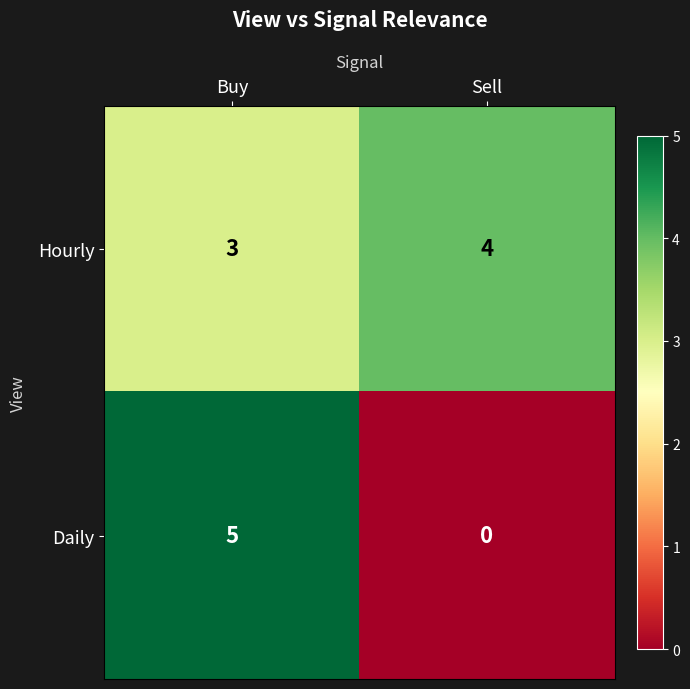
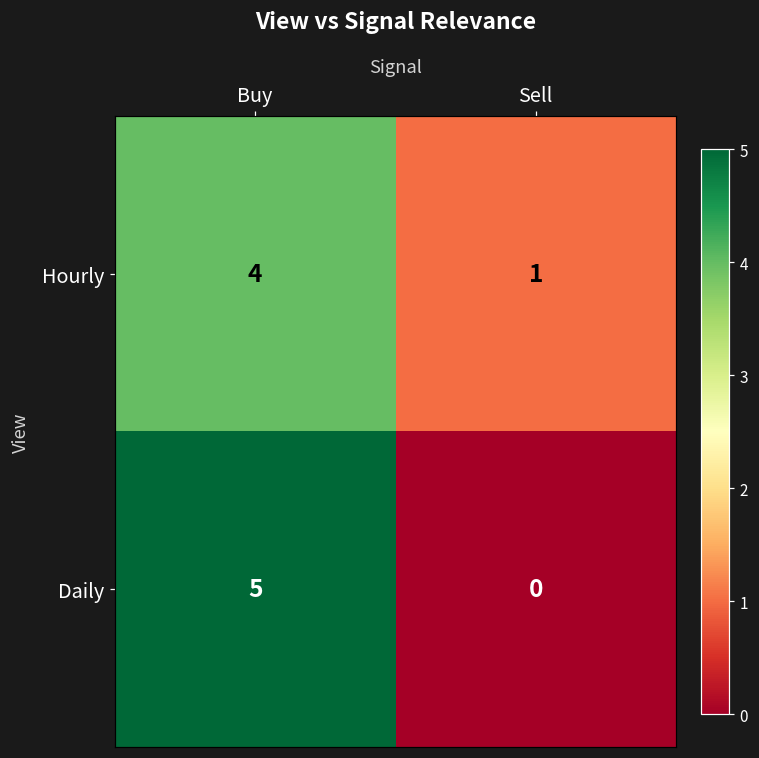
Hourly, Buy: 3 -> 4
Hourly, Sell: 4 -> 1
